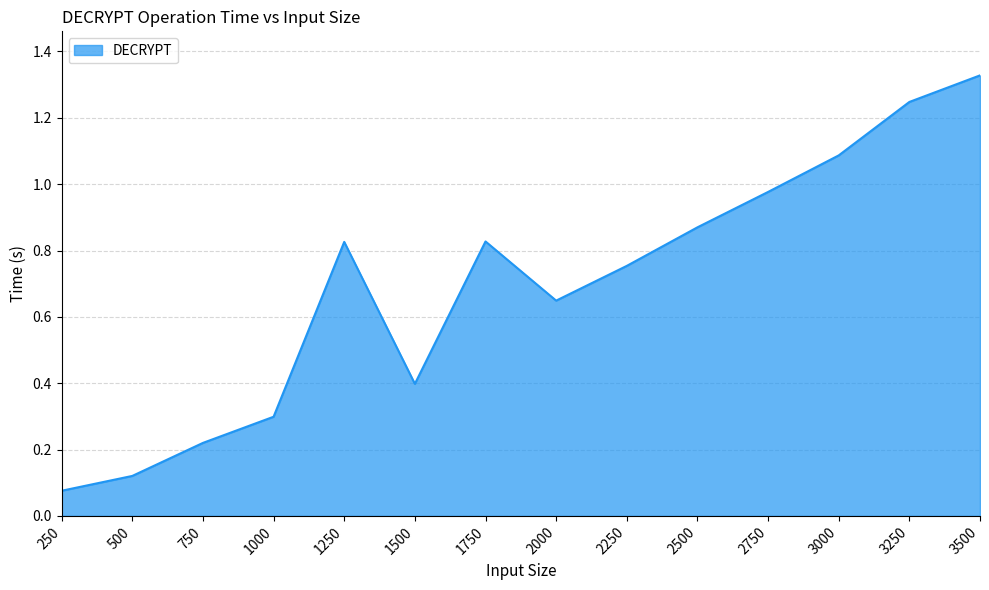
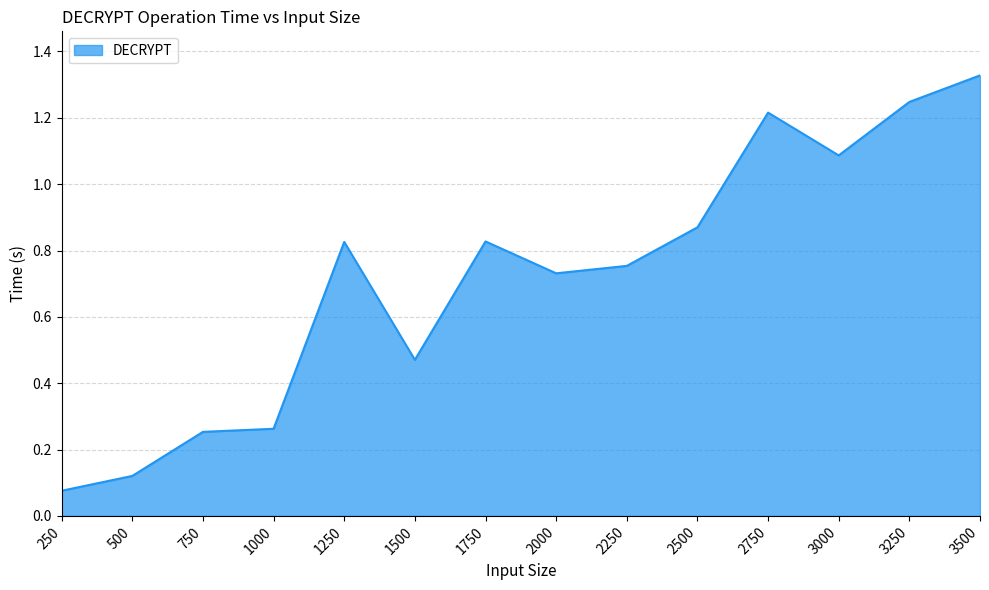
750: 0.22 -> 0.25
1000: 0.30 -> 0.26
1500: 0.40 -> 0.47
2000: 0.65 -> 0.73
2750: 0.98 -> 1.22
